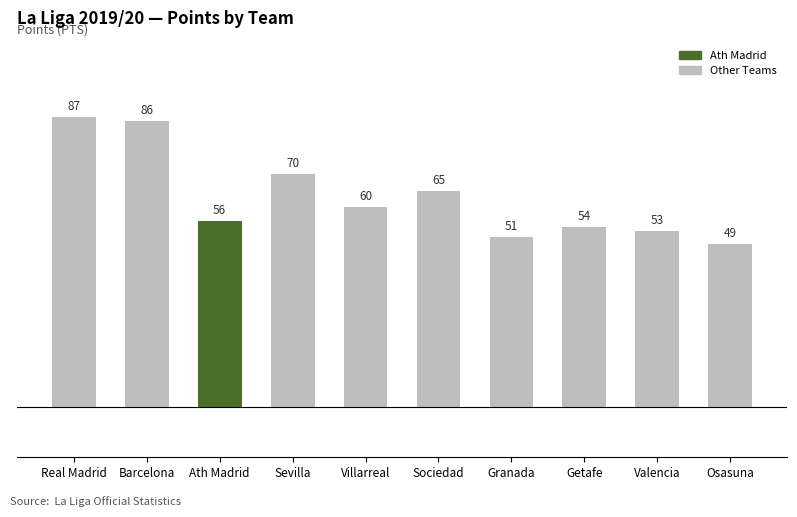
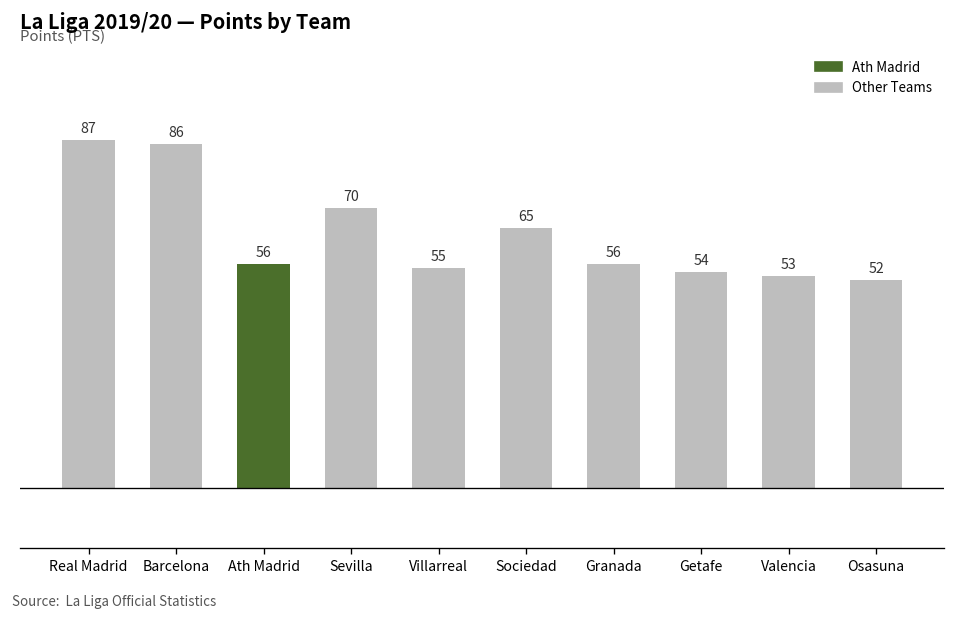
Villarreal: 60 -> 55
Granada: 51 -> 56
Osasuna: 49 -> 52
